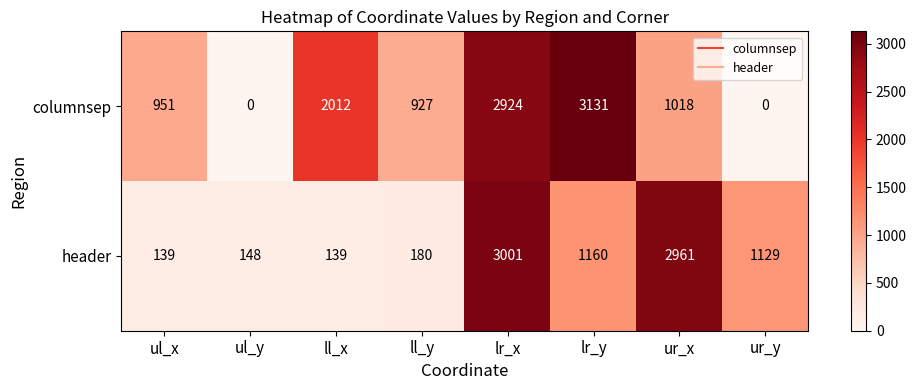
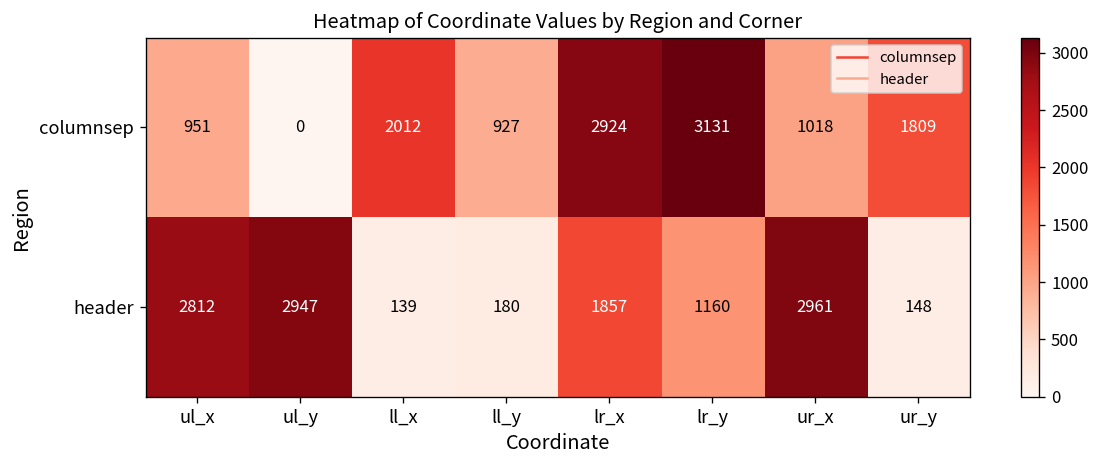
columnsep, ur_y: 0 -> 1809
header, ul_x: 139 -> 2812
header, ul_y: 148 -> 2947
header, lr_x: 3001 -> 1857
header, ur_y: 1129 -> 148
